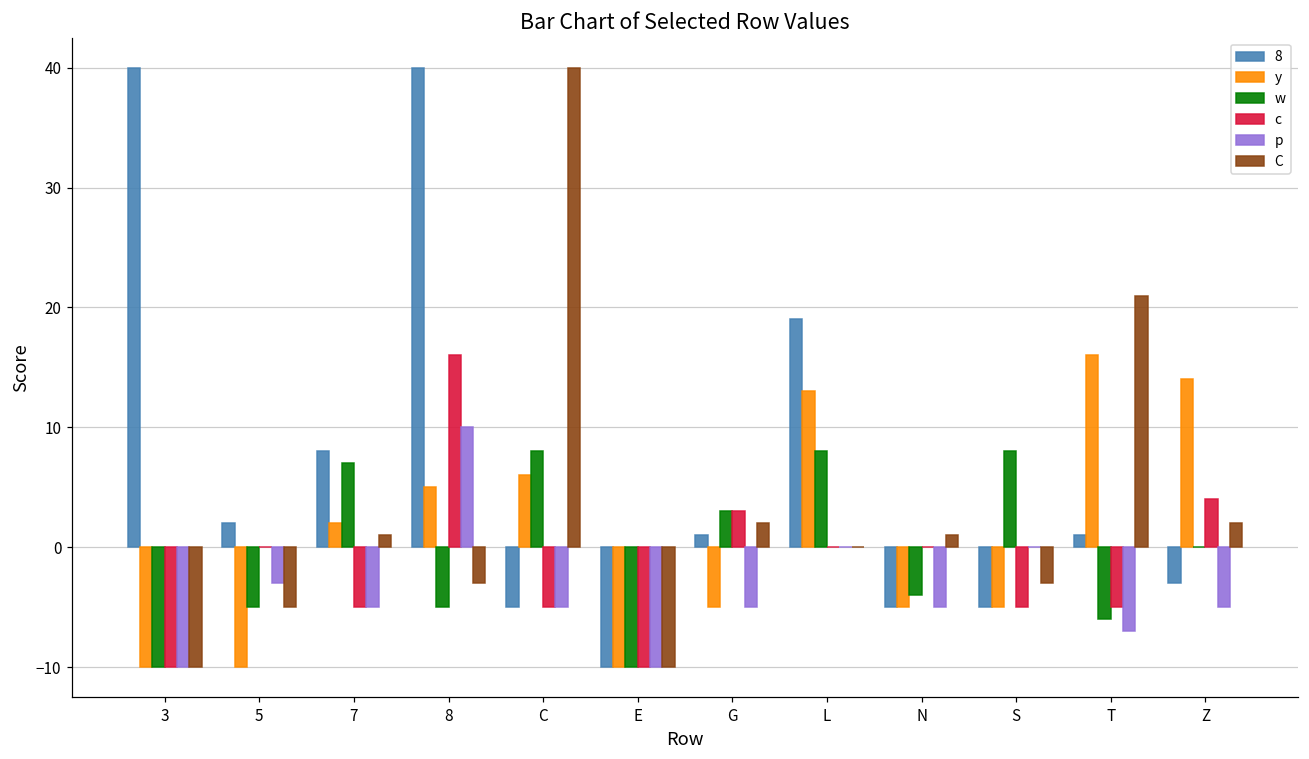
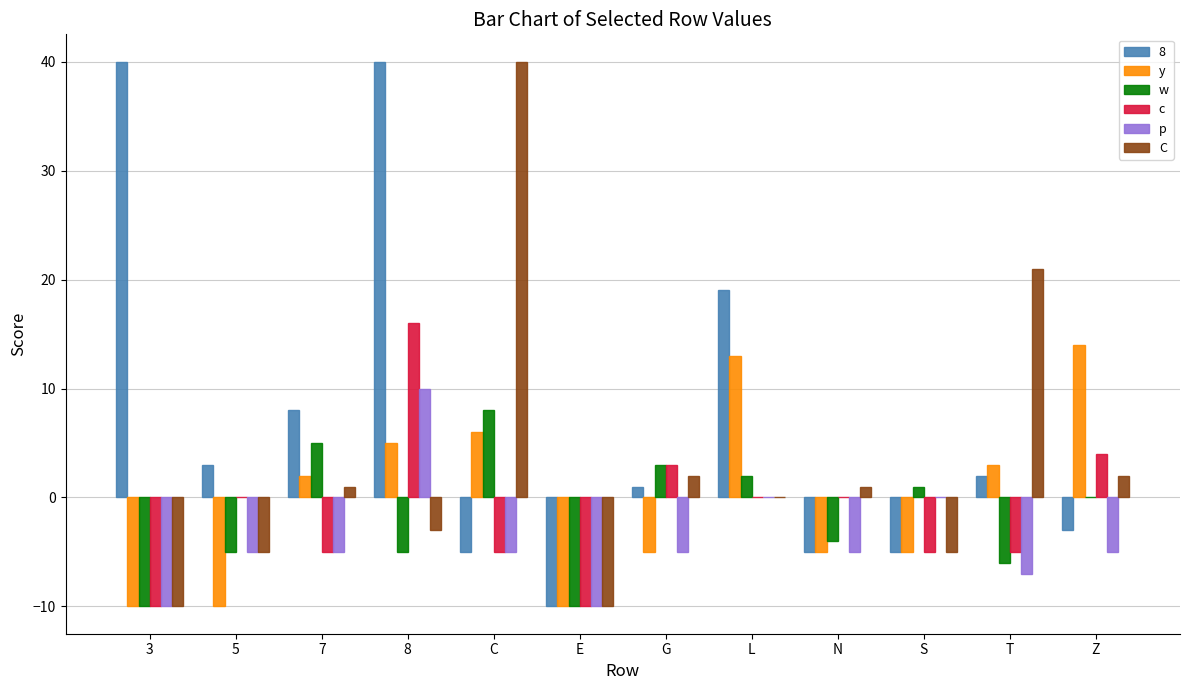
8, 5: 2 -> 3
p, 5: -3 -> -5
w, 7: 7 -> 5
w, L: 8 -> 2
w, S: 8 -> 1
C, S: -3 -> -5
8, T: 1 -> 2
y, T: 16 -> 3
